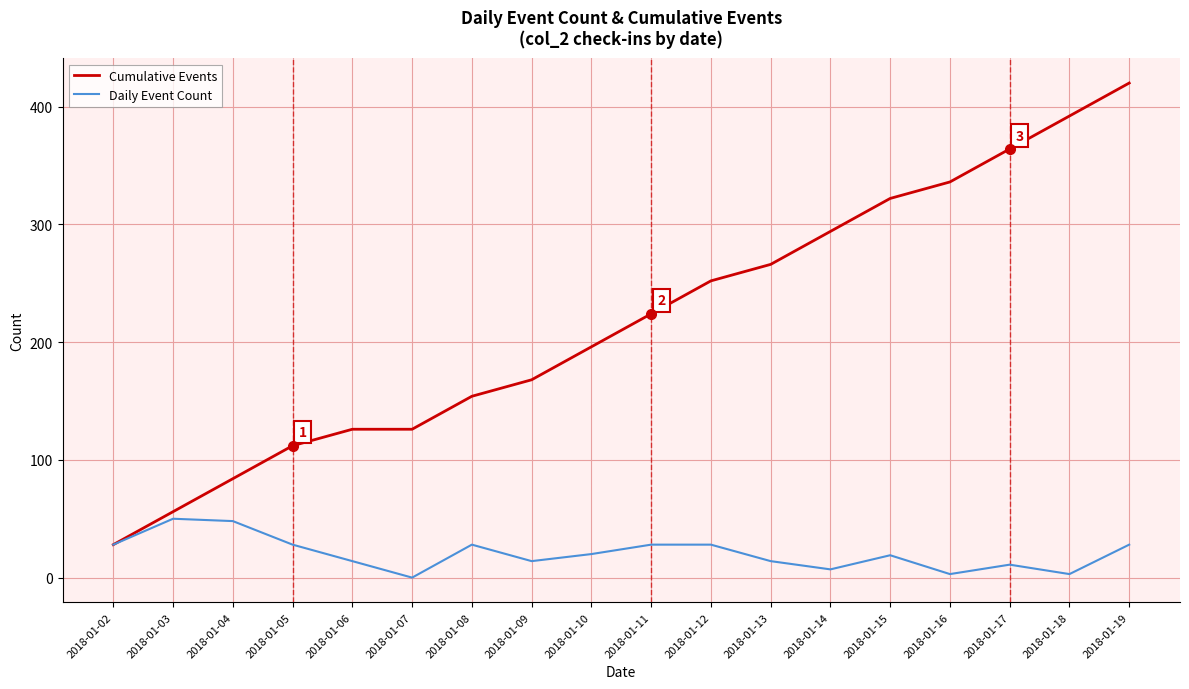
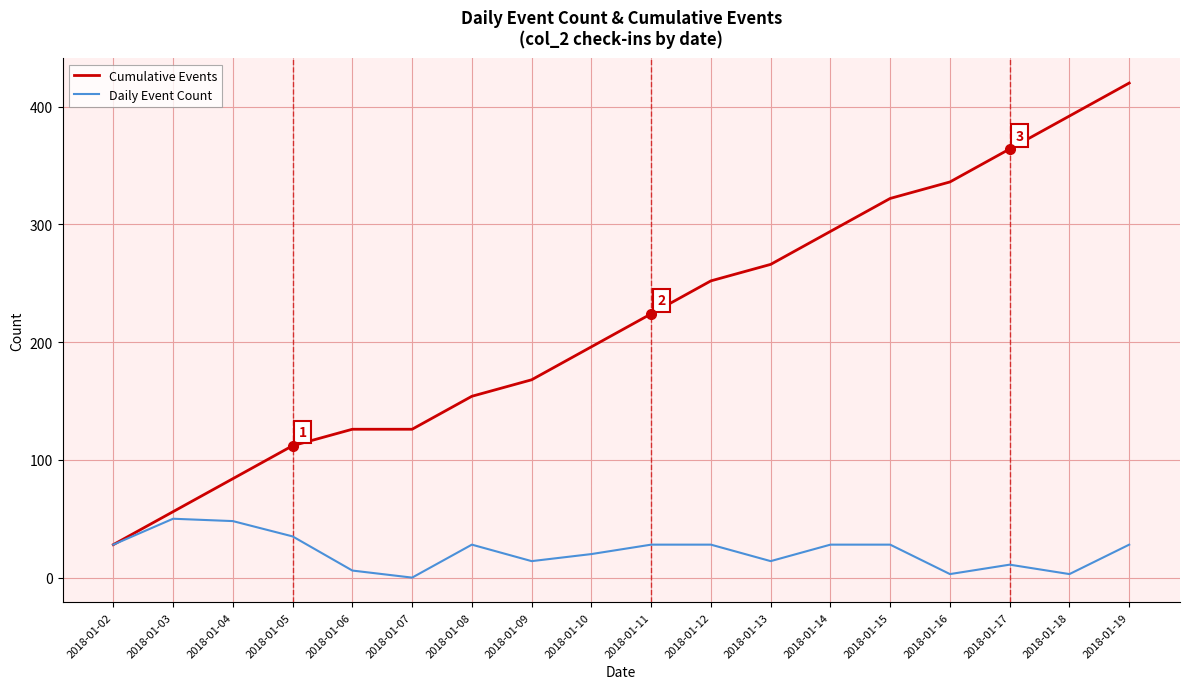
Daily Event Count, 2018-01-05: 28 -> 35
Daily Event Count, 2018-01-06: 14 -> 6
Daily Event Count, 2018-01-14: 7 -> 28
Daily Event Count, 2018-01-15: 19 -> 28
